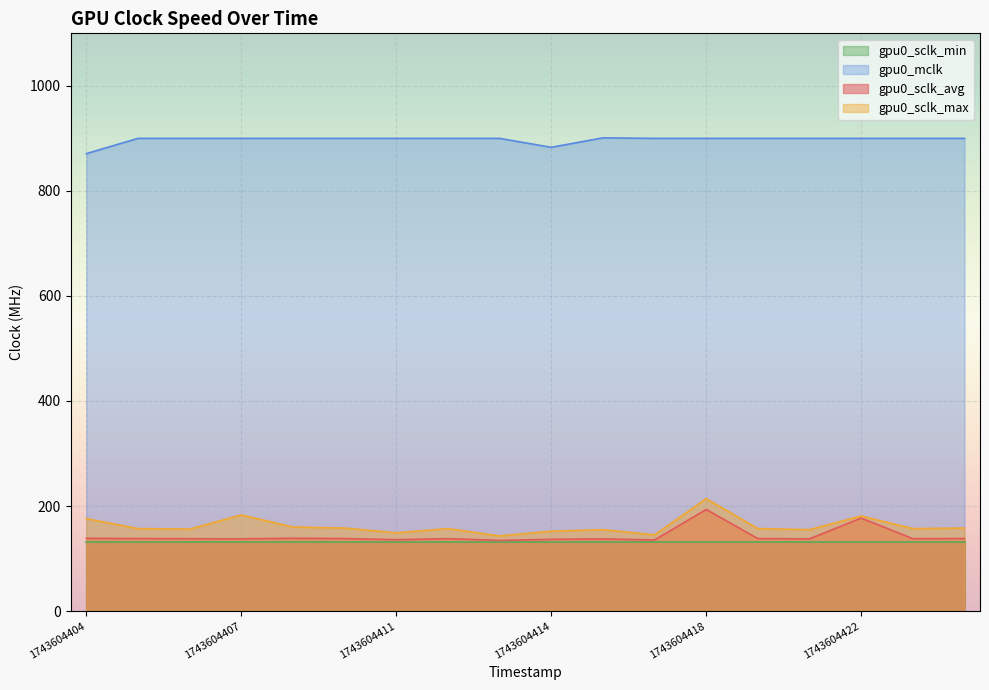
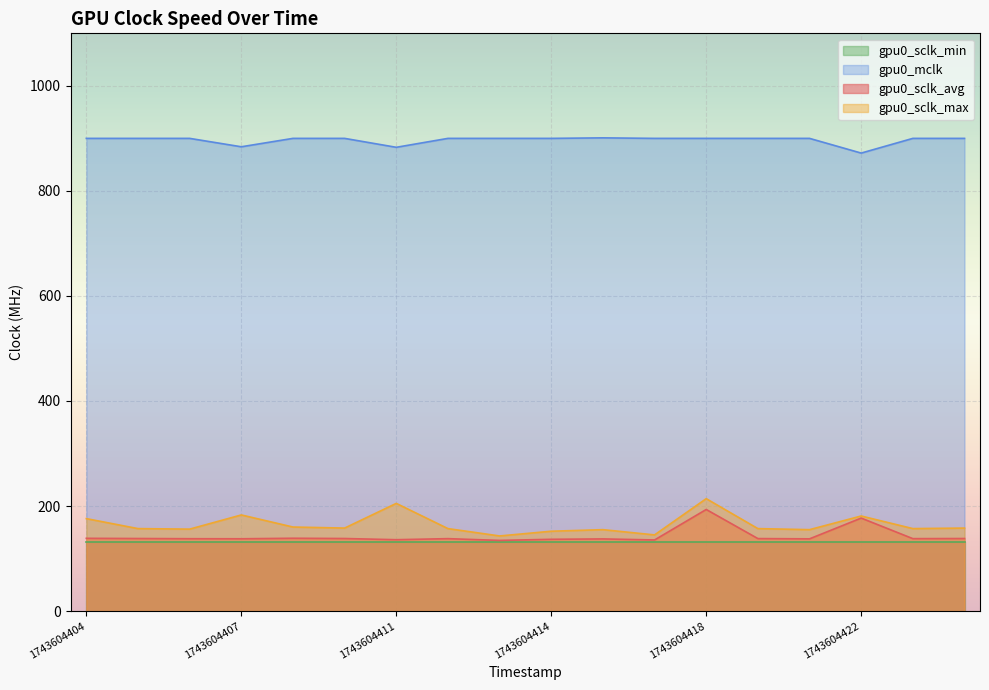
gpu0_mclk, 1743604404: 870 -> 900
gpu0_mclk, 1743604407: 900 -> 880
gpu0_mclk, 1743604411: 900 -> 880
gpu0_sclk_max, 1743604411: 150 -> 210
gpu0_mclk, 1743604414: 880 -> 900
gpu0_mclk, 1743604422: 900 -> 870
